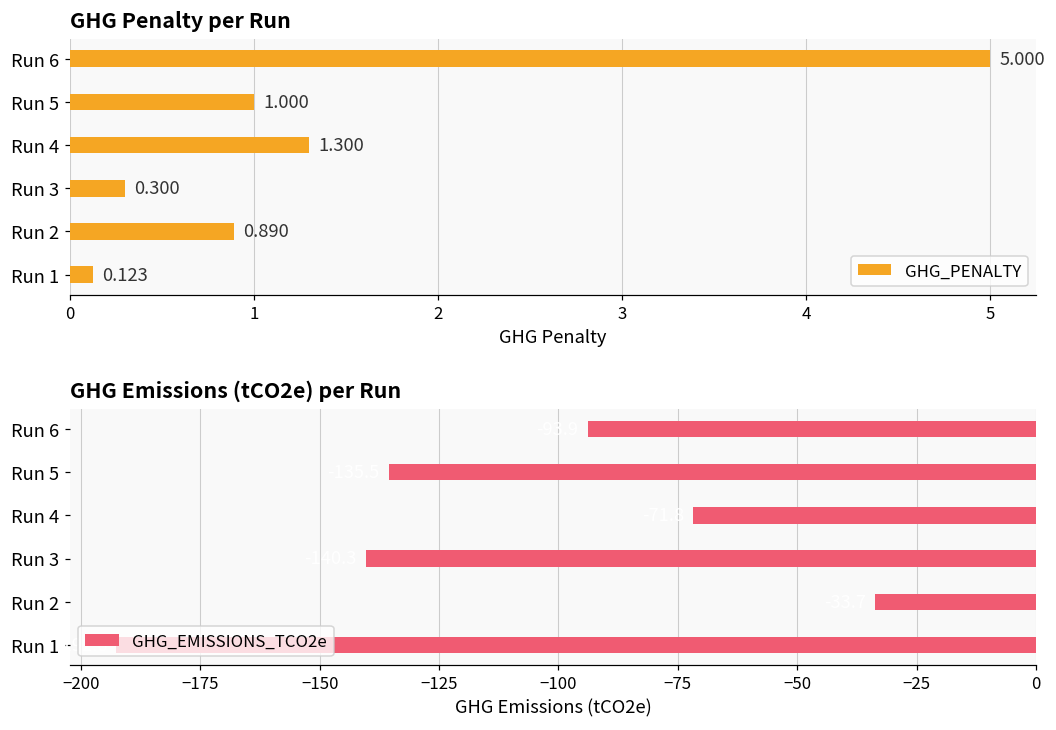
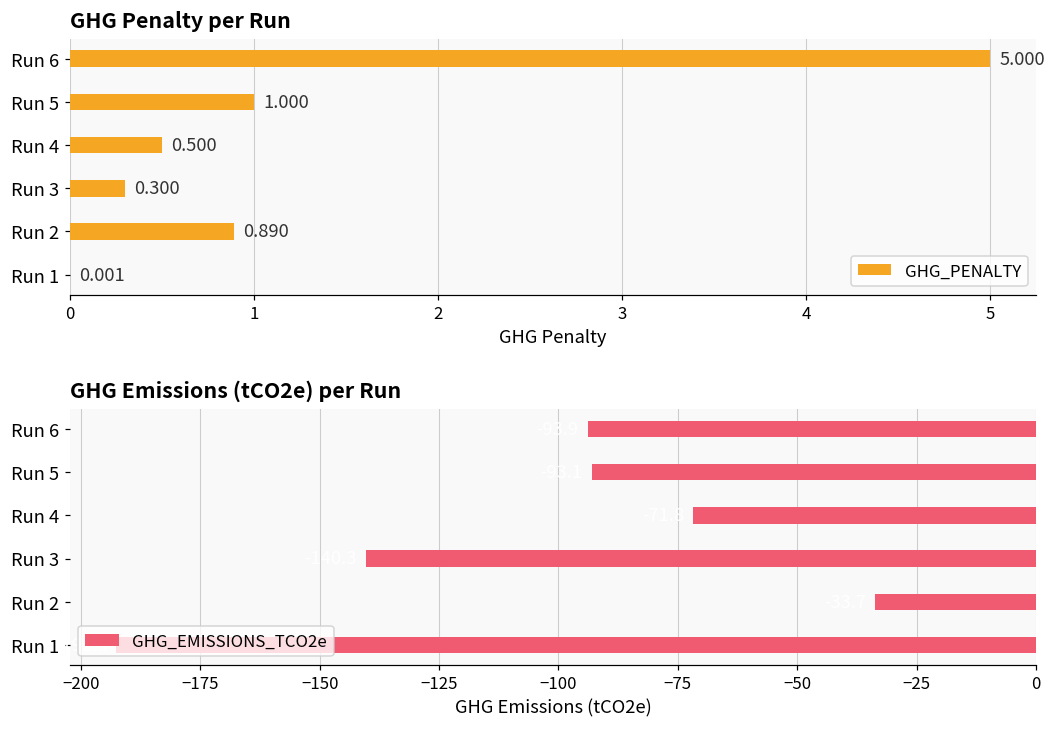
GHG Penalty per Run, Run 4: 1.300 -> 0.500
GHG Penalty per Run, Run 1: 0.123 -> 0.001
GHG Emissions (tCO2e) per Run, Run 5: -135 -> -93
